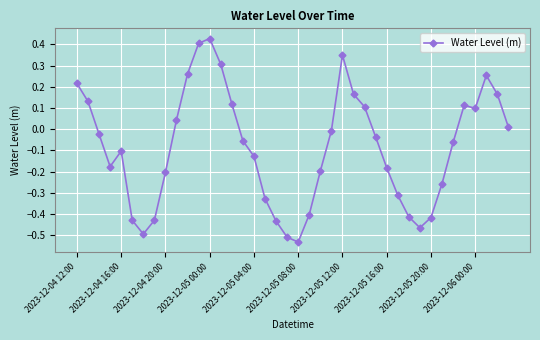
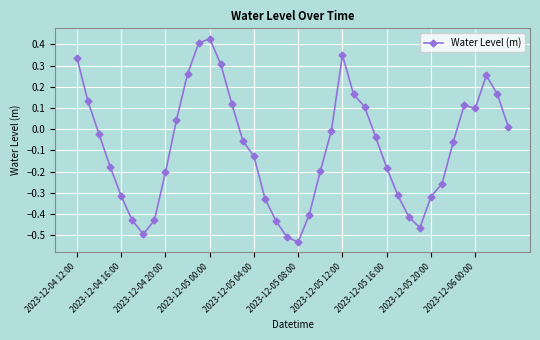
2023-12-04 12:00: 0.22 -> 0.34
2023-12-04 16:00: -0.10 -> -0.31
2023-12-05 20:00: -0.42 -> -0.32
